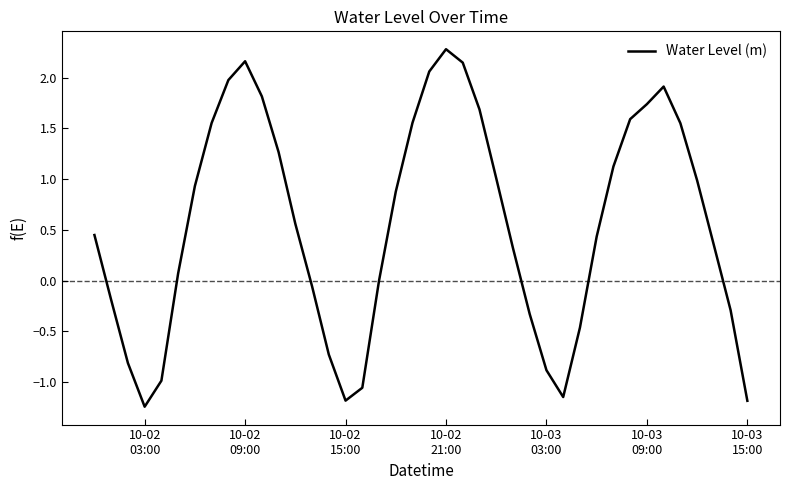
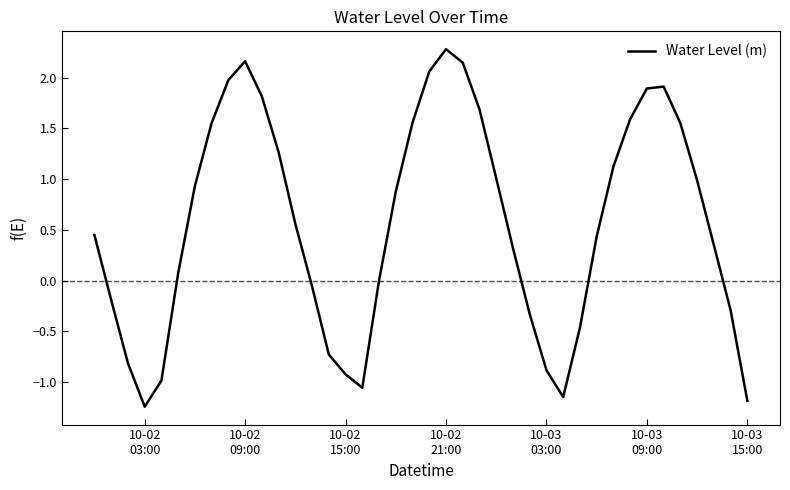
10-02 15:00: -1.18 -> -0.92
10-03 09:00: 1.74 -> 1.89
